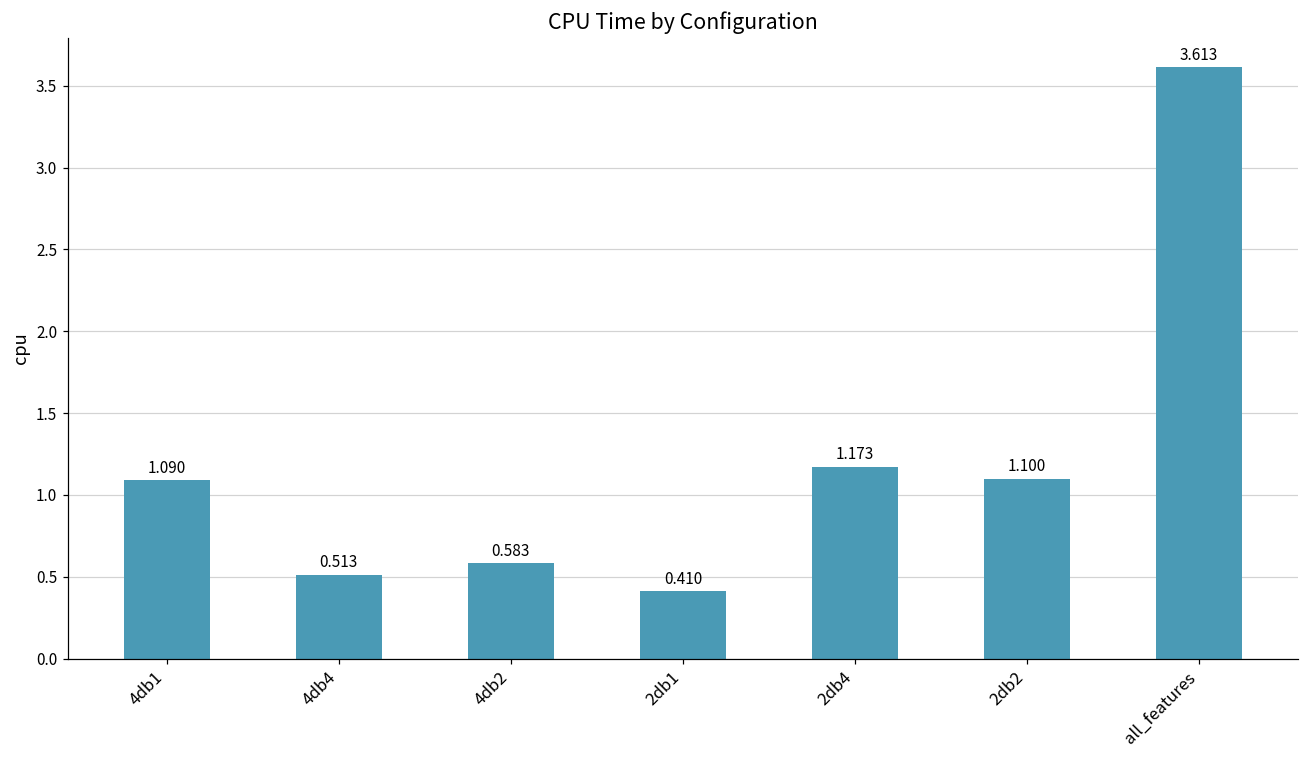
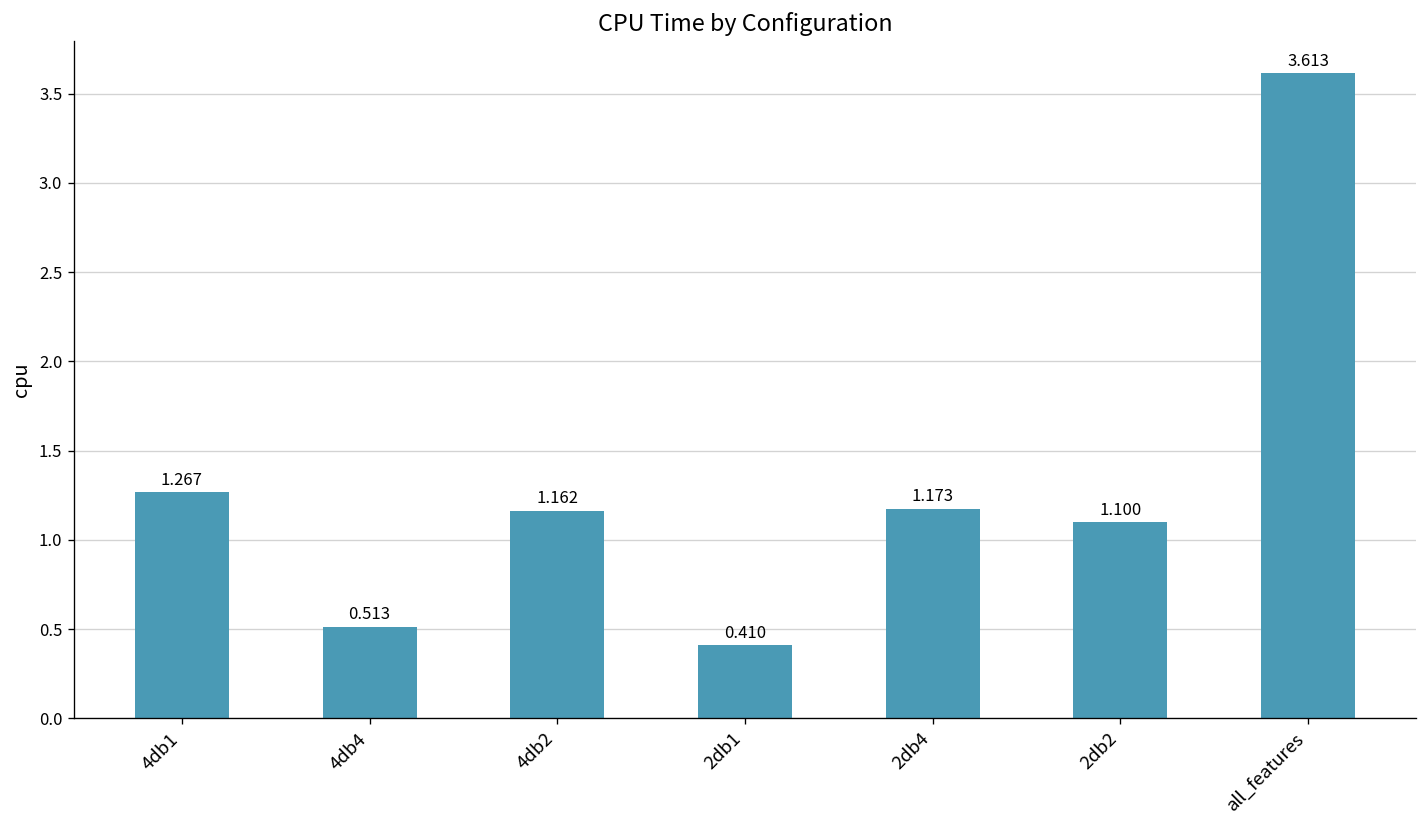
4db1: 1.090 -> 1.267
4db2: 0.583 -> 1.162
